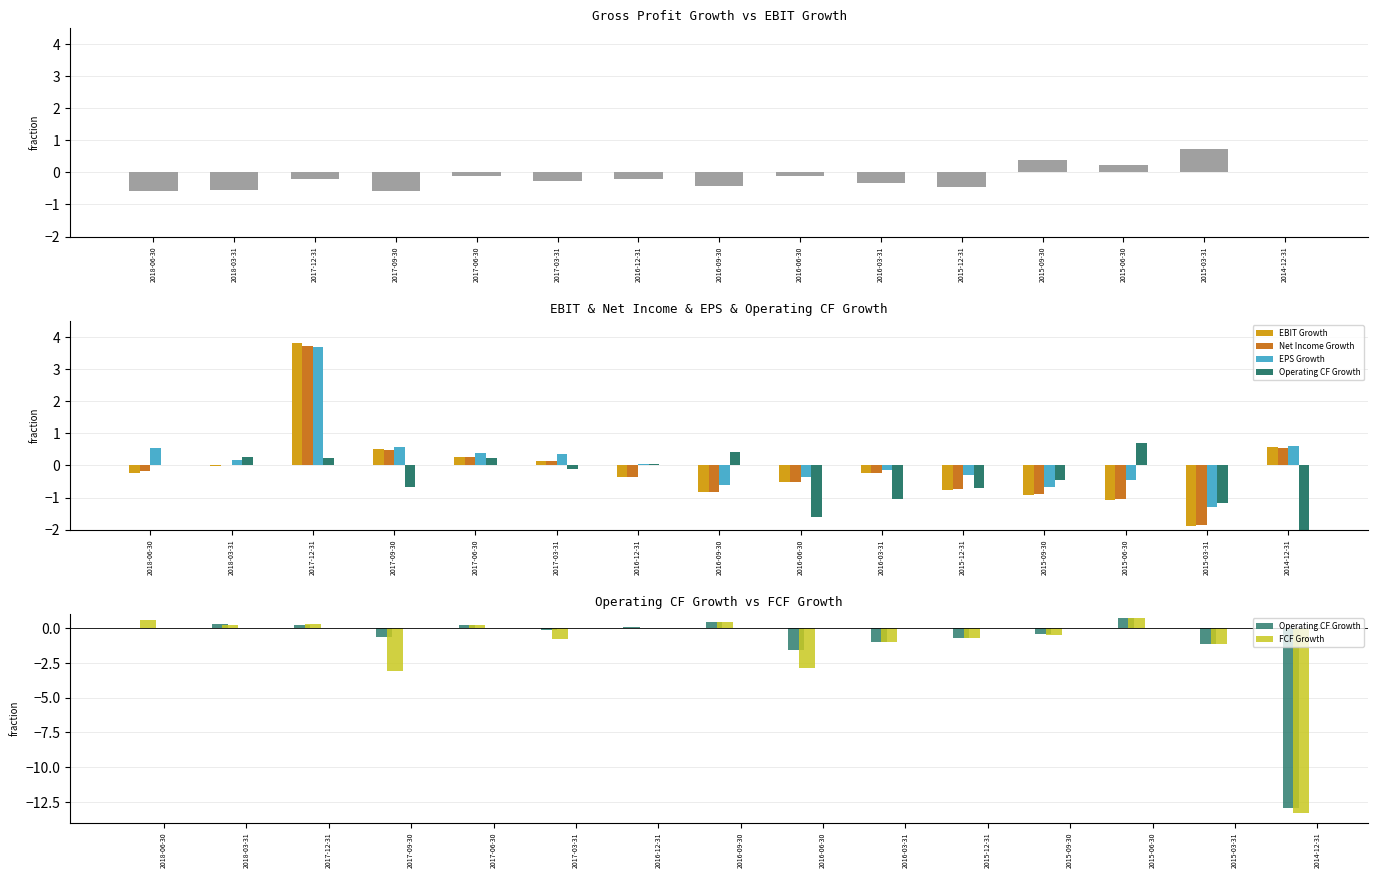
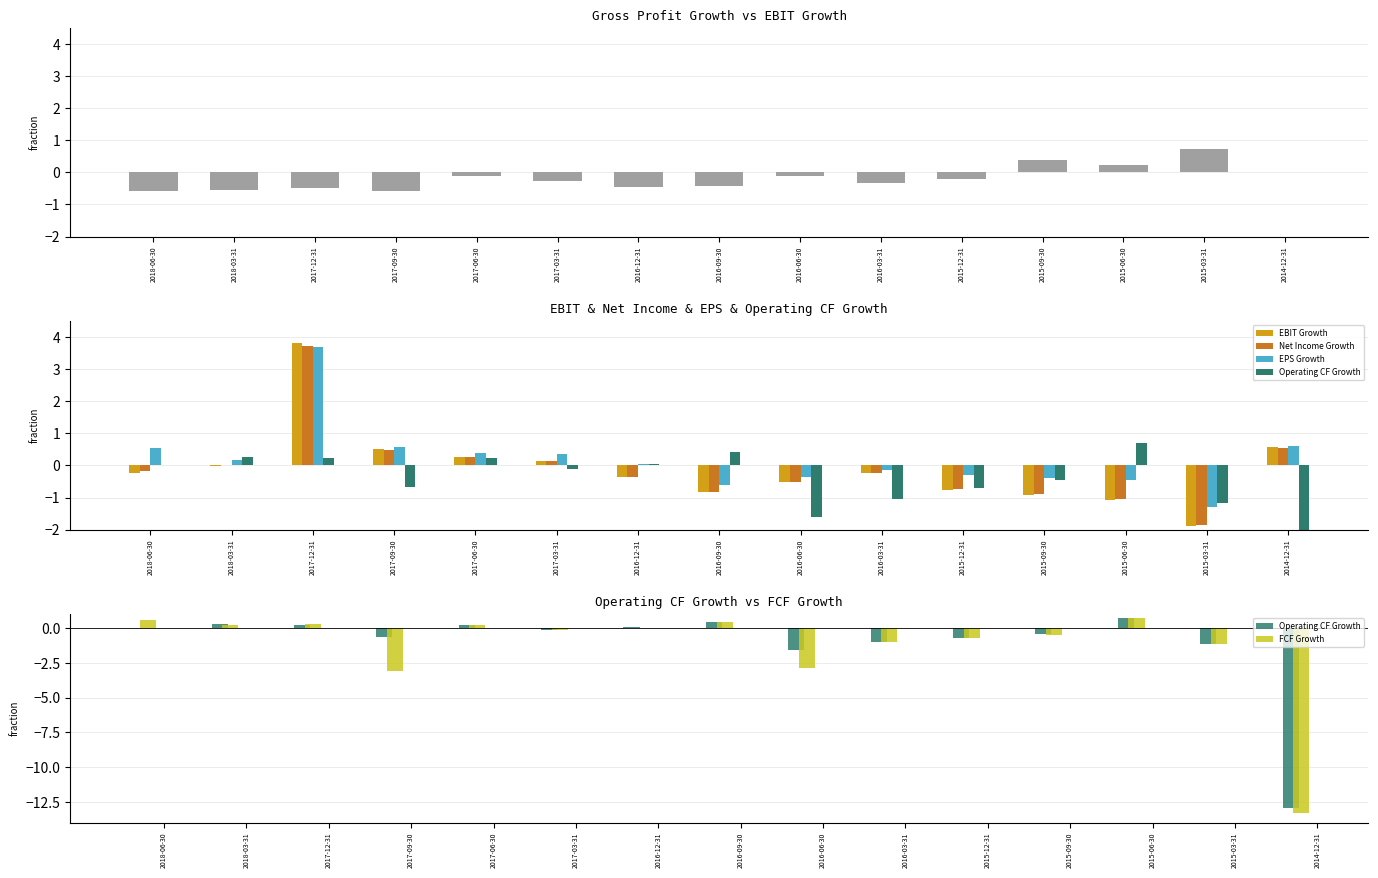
Gross Profit Growth vs EBIT Growth, 2017-12-31: -0.2 -> -0.5
Gross Profit Growth vs EBIT Growth, 2016-12-31: -0.2 -> -0.5
Gross Profit Growth vs EBIT Growth, 2015-12-31: -0.5 -> -0.2
EBIT & Net Income & EPS & Operating CF Growth, EPS Growth, 2015-09-30: -0.7 -> -0.4
Operating CF Growth vs FCF Growth, FCF Growth, 2017-03-31: -0.8 -> -0.1
